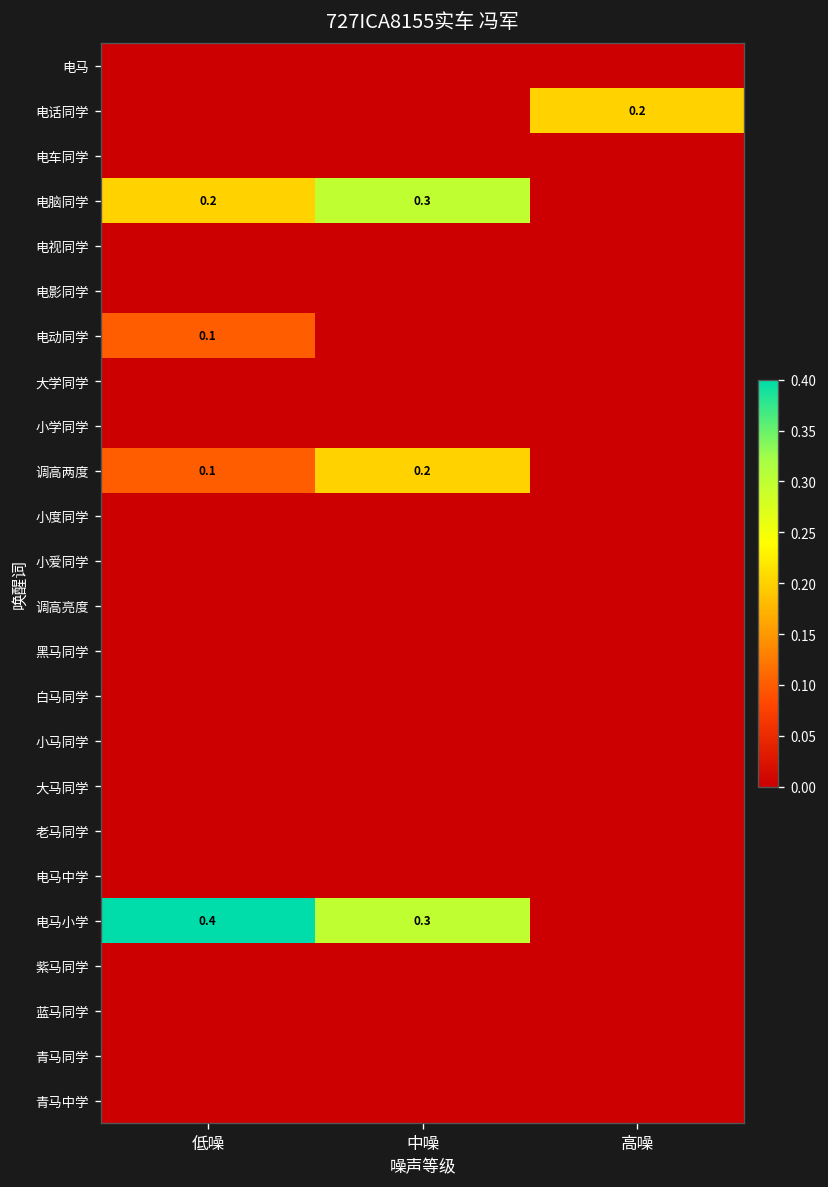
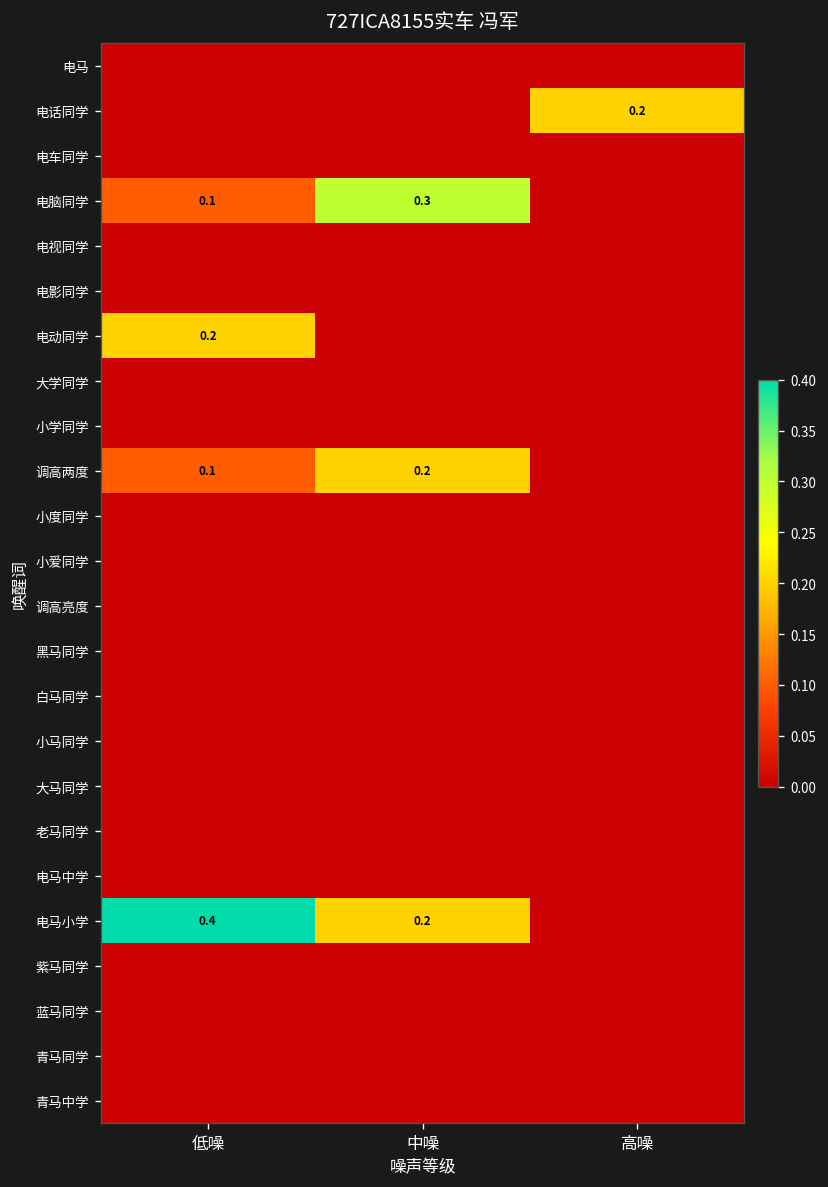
电脑同学, 低噪: 0.2 -> 0.1
电动同学, 低噪: 0.1 -> 0.2
电马小学, 中噪: 0.3 -> 0.2
